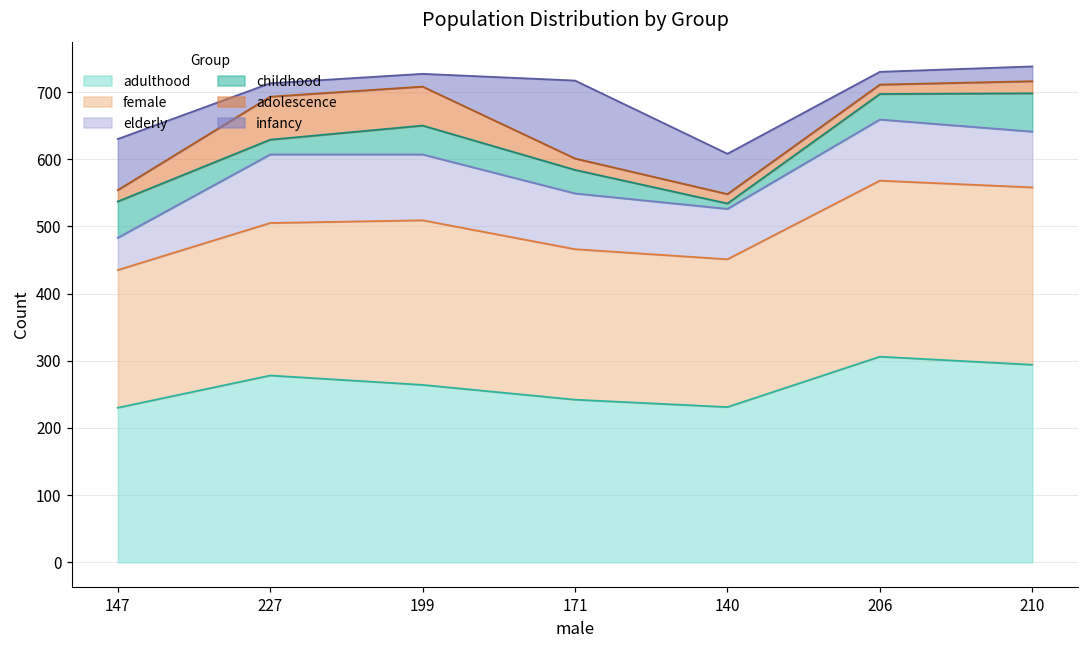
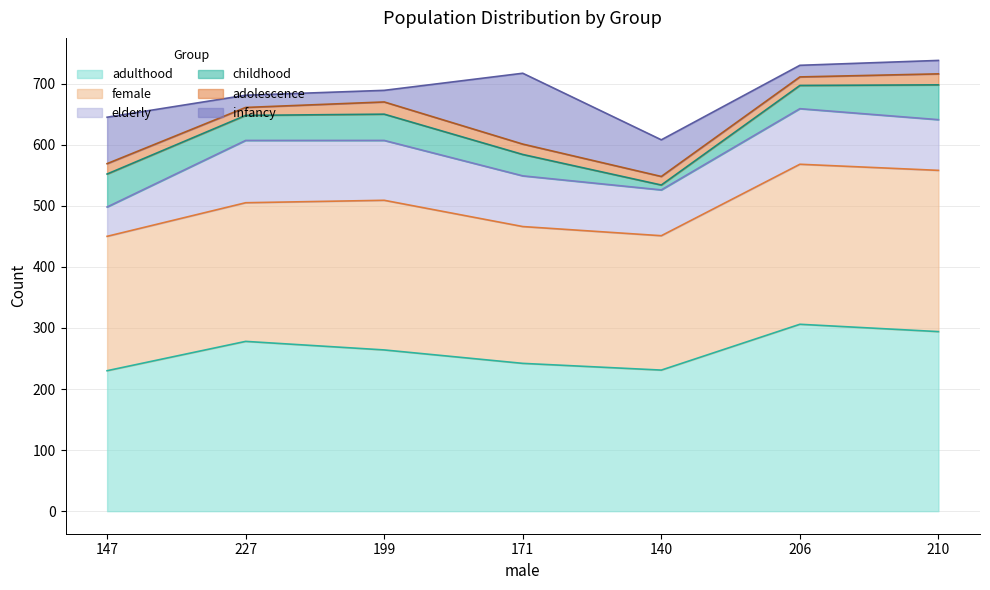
female, 147: 210 -> 220
childhood, 227: 20 -> 40
adolescence, 227: 60 -> 10
adolescence, 199: 60 -> 20
